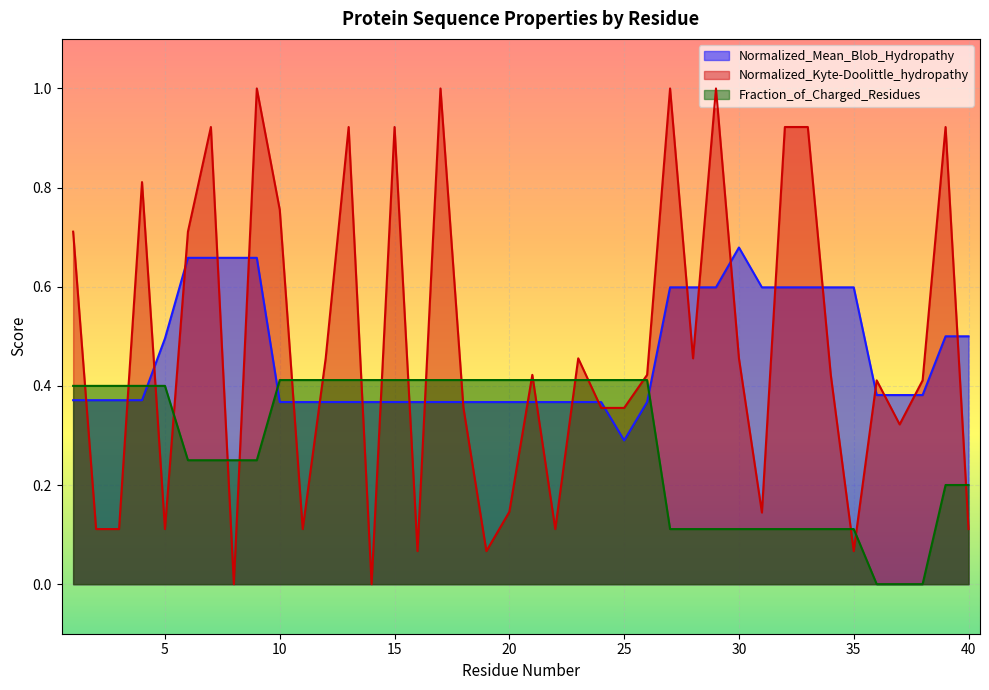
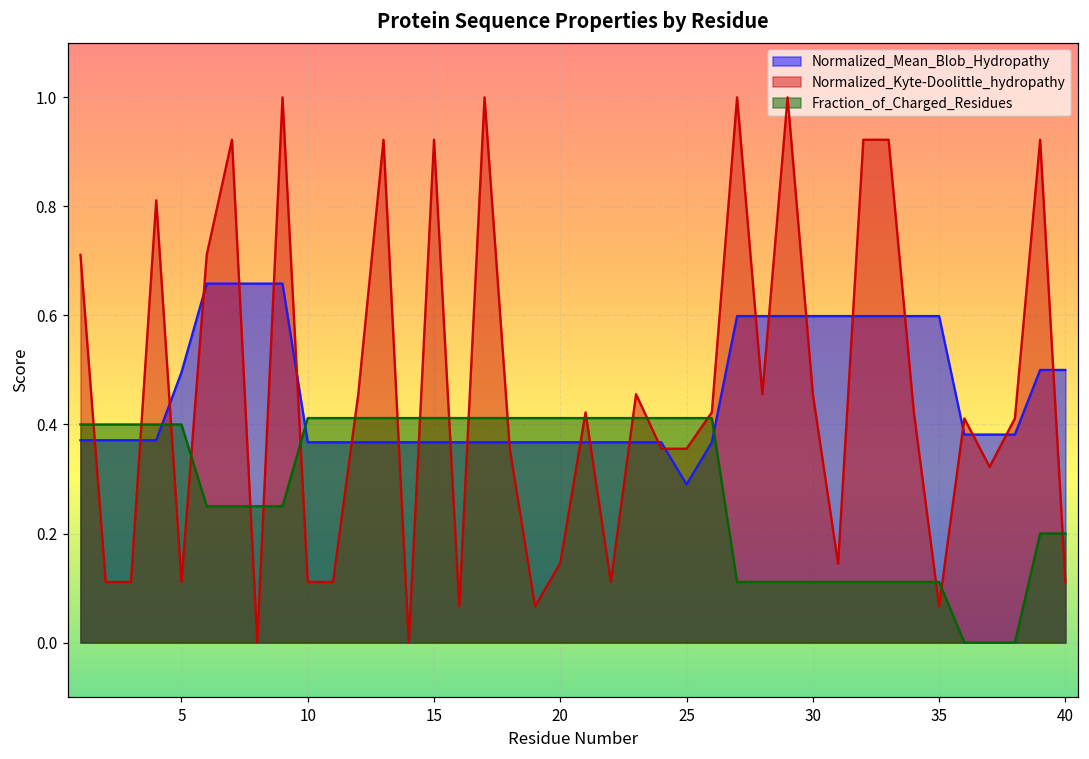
Normalized_Kyte-Doolittle_hydropathy, 10: 0.76 -> 0.11
Normalized_Mean_Blob_Hydropathy, 30: 0.68 -> 0.60
